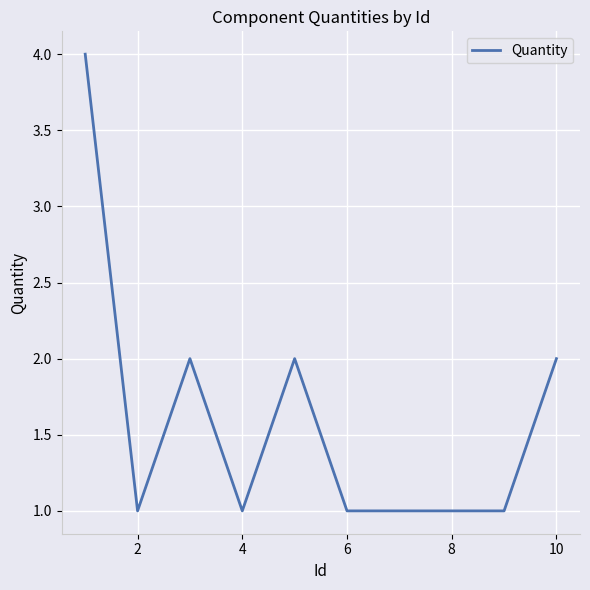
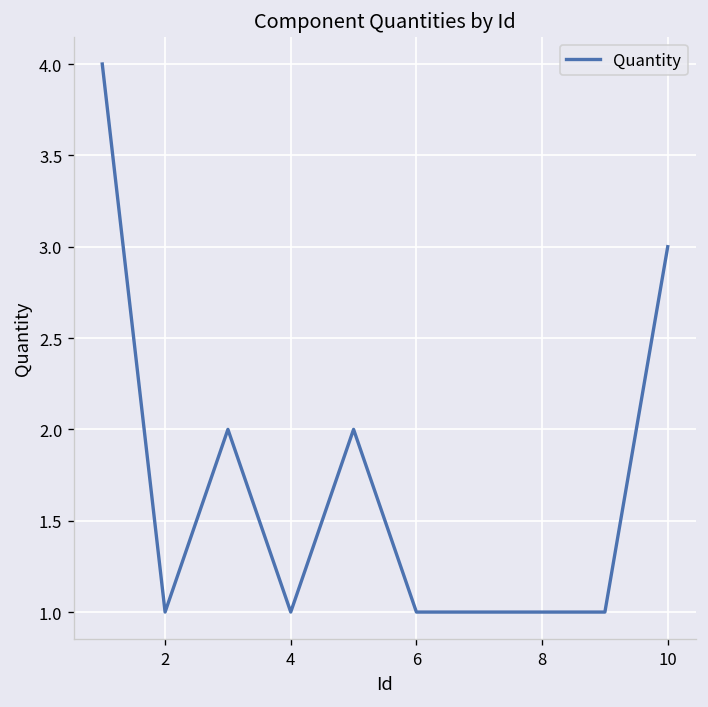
10: 2 -> 3
